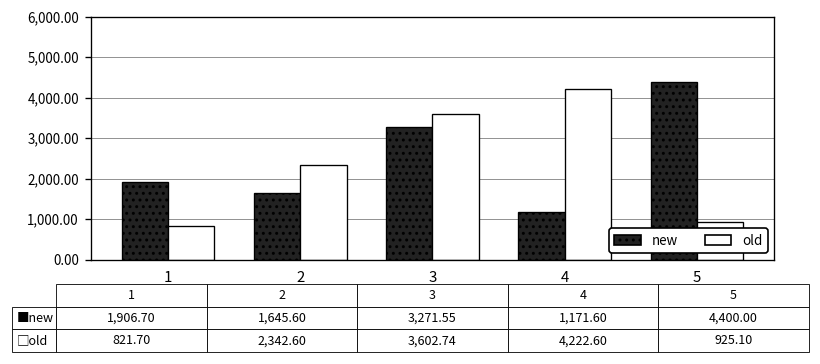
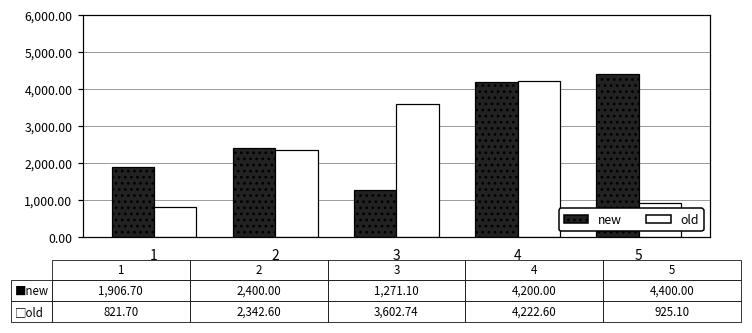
new, 2: 1,645.60 -> 2,400.00
new, 3: 3,271.55 -> 1,271.10
new, 4: 1,171.60 -> 4,200.00
